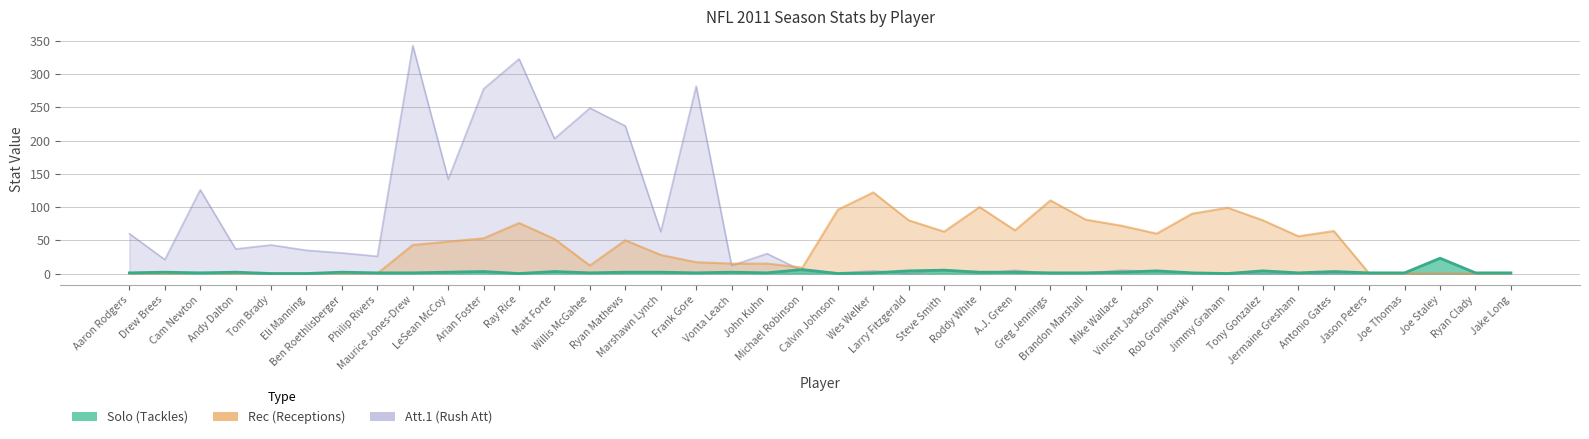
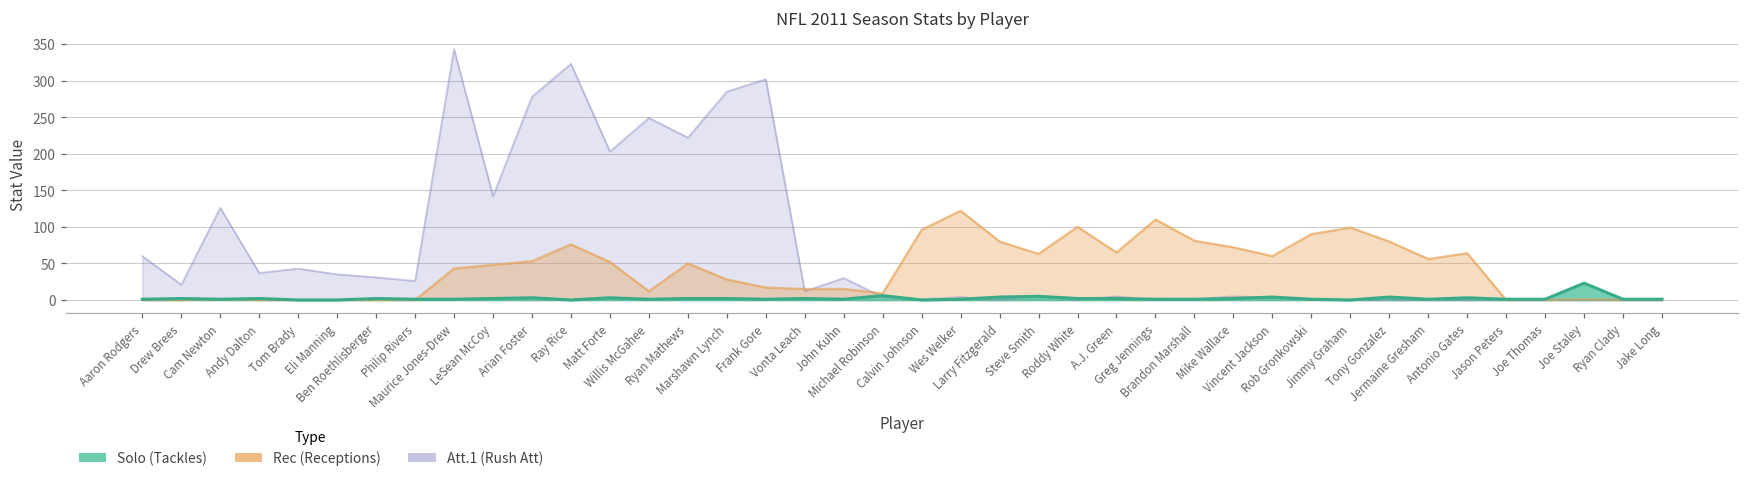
Att.1 (Rush Att), Marshawn Lynch: 60 -> 290
Att.1 (Rush Att), Frank Gore: 280 -> 300
